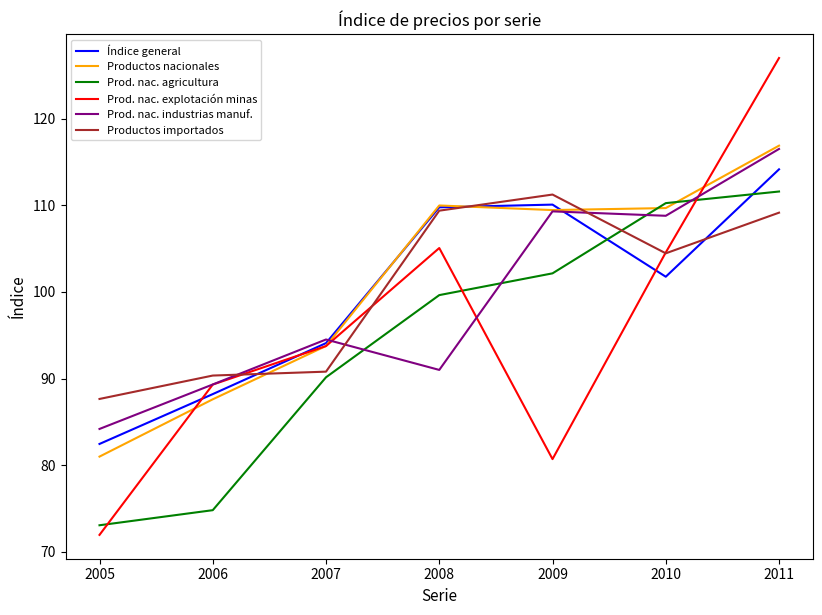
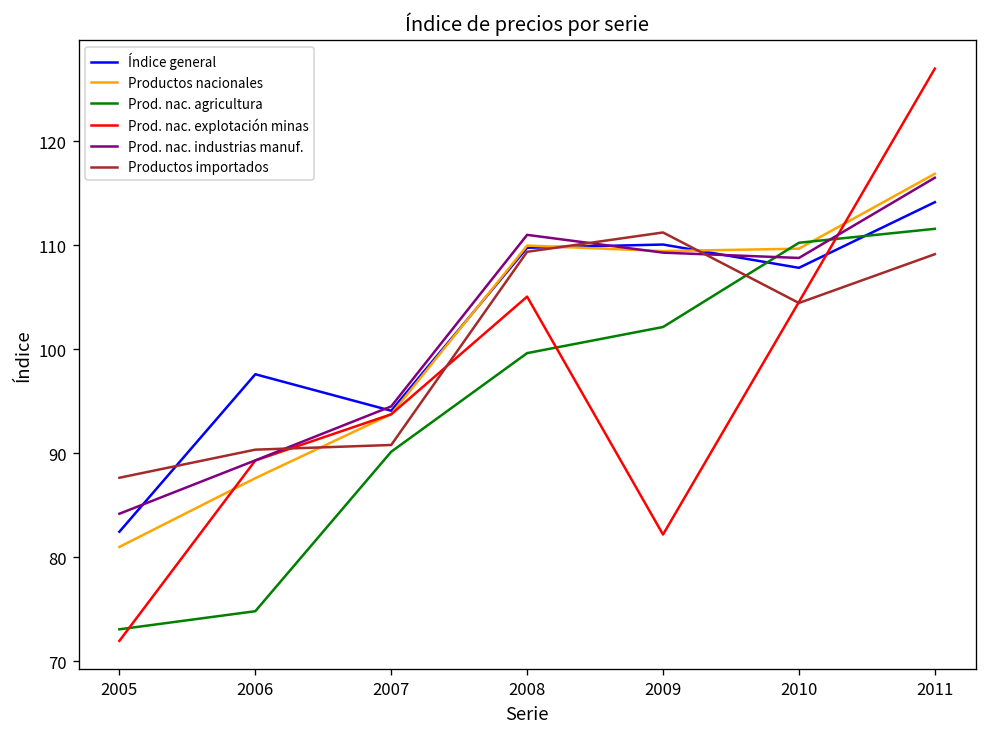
Índice general, 2006: 88 -> 98
Prod. nac. industrias manuf., 2008: 91 -> 111
Prod. nac. explotación minas, 2009: 81 -> 82
Índice general, 2010: 102 -> 108
